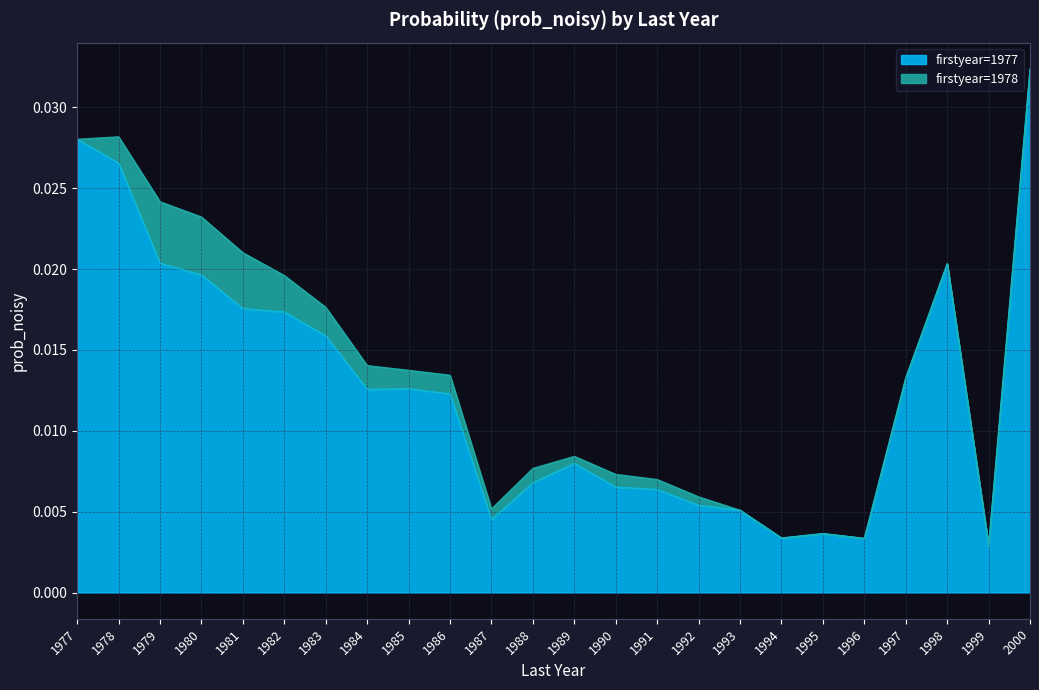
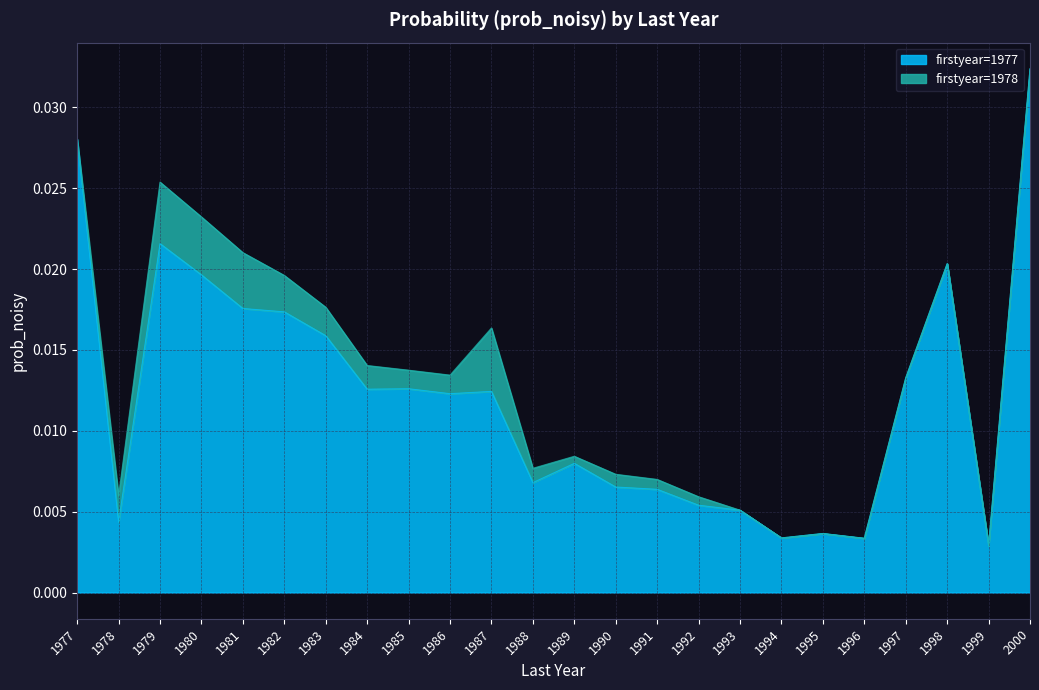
firstyear=1977, 1978: 0.0266 -> 0.0044
firstyear=1977, 1979: 0.0204 -> 0.0216
firstyear=1977, 1987: 0.0045 -> 0.0124
firstyear=1978, 1987: 0.0007 -> 0.0039
